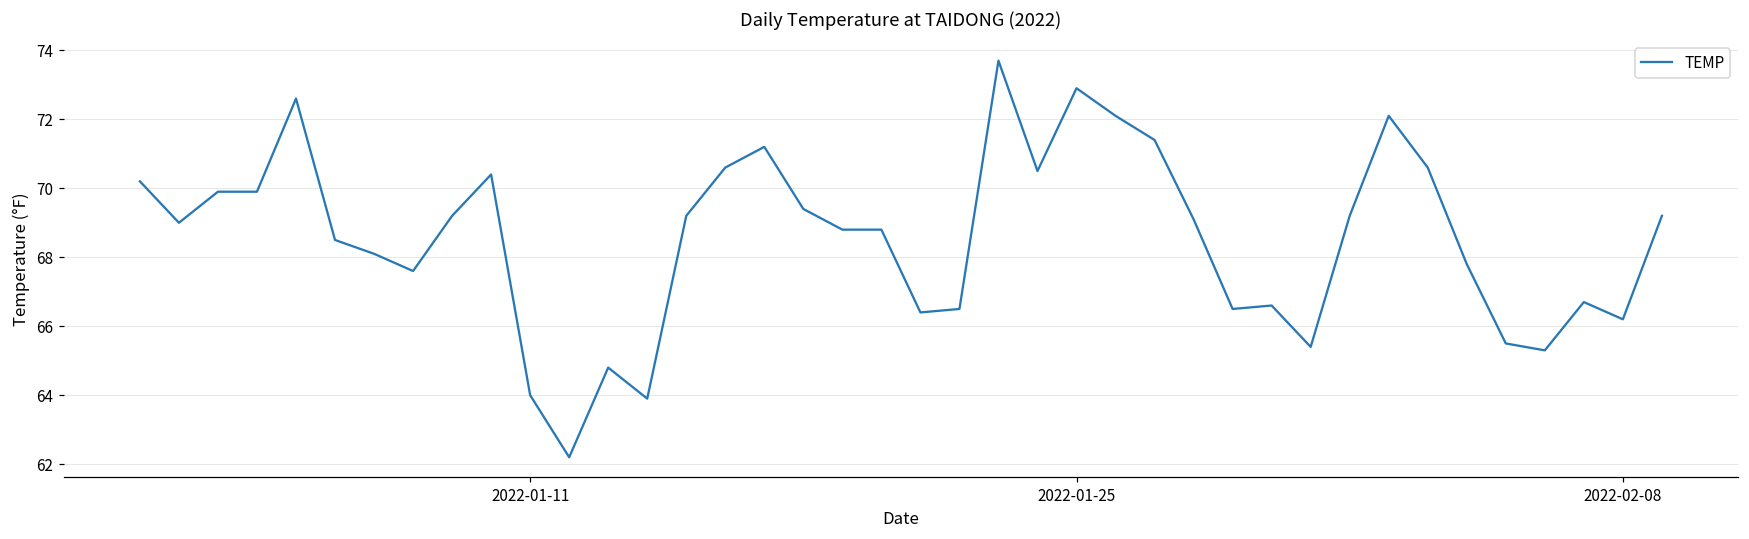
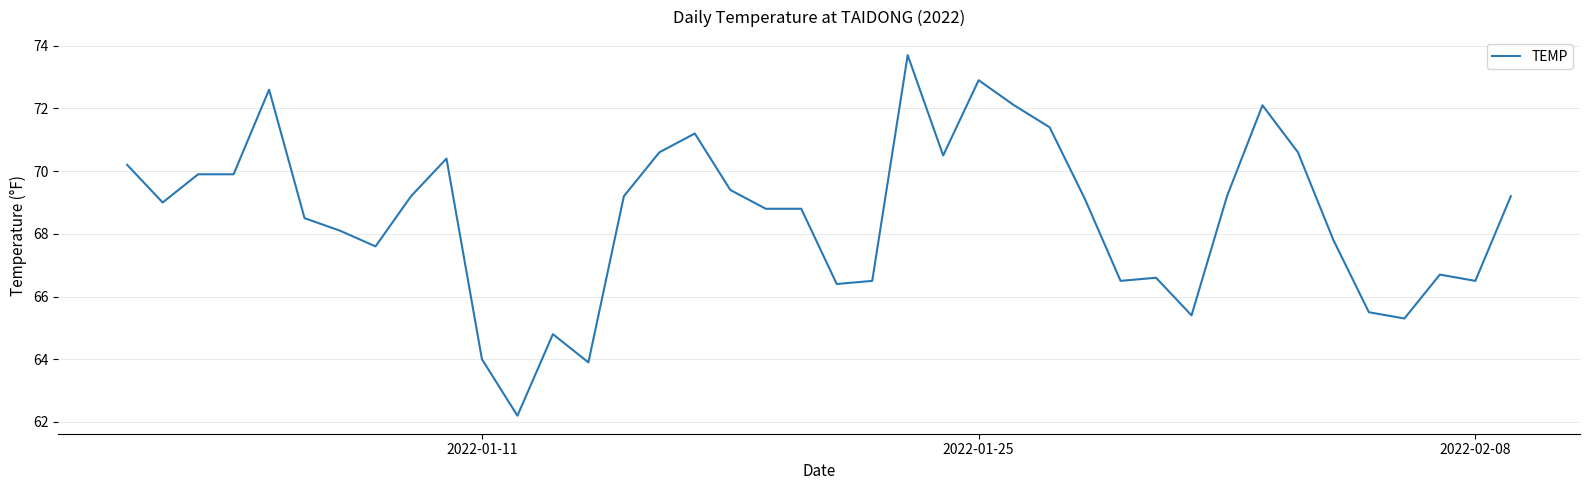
2022-02-08: 66.2 -> 66.5
